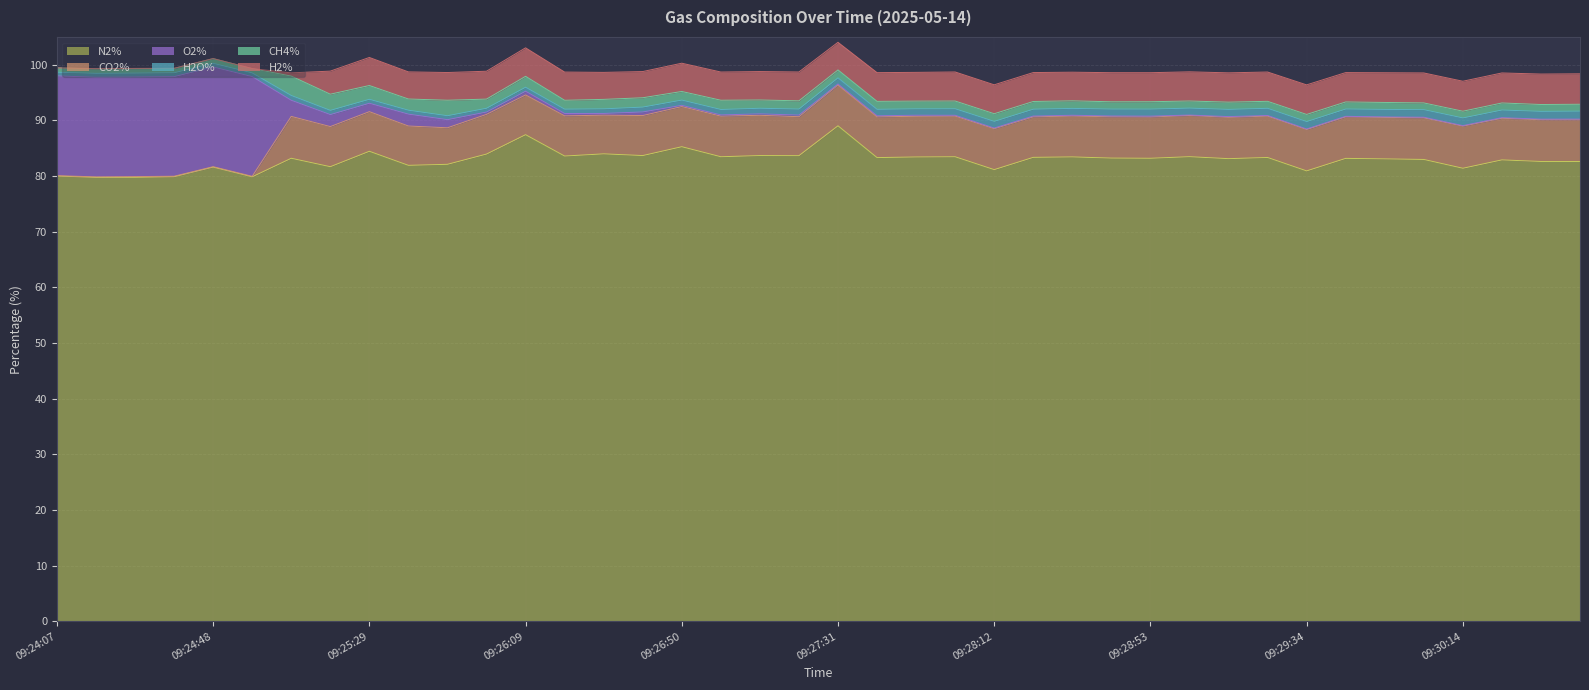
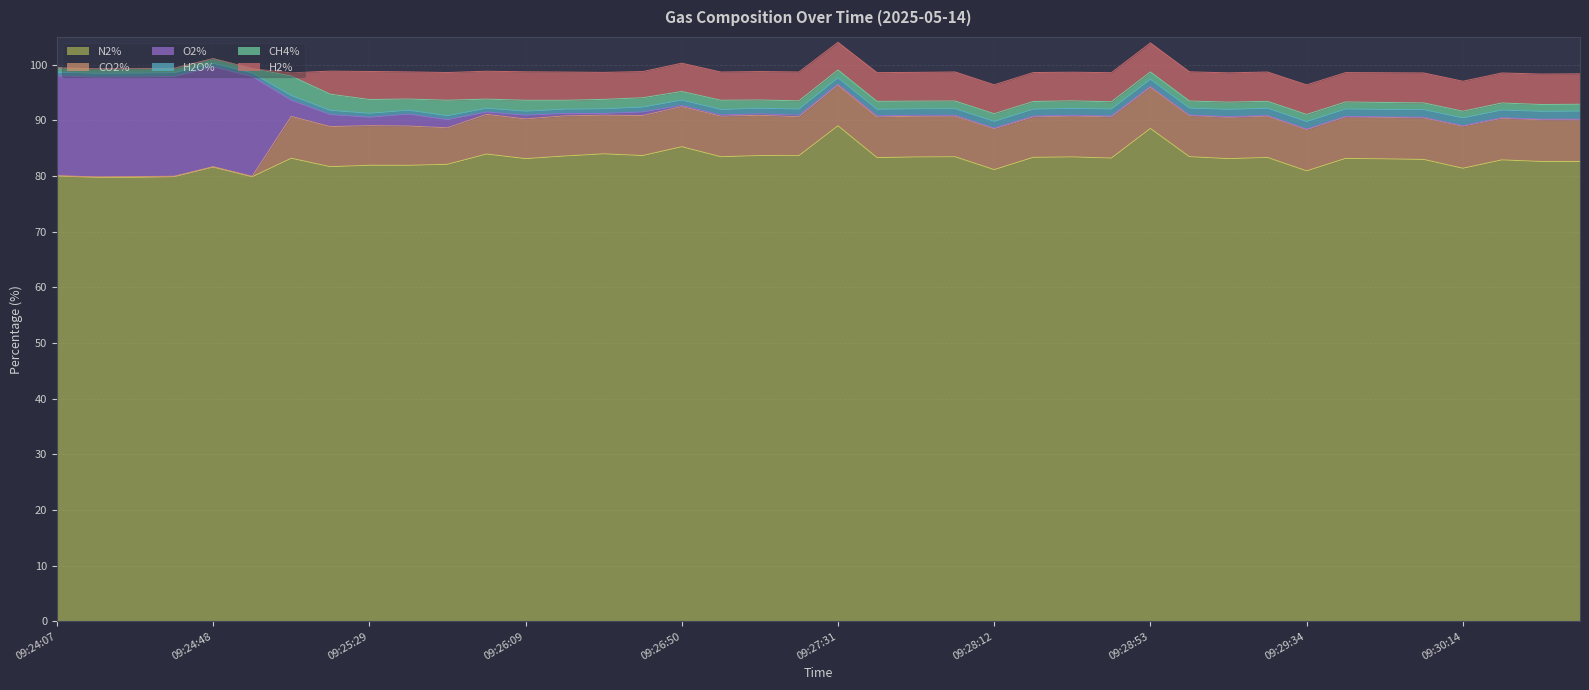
N2%, 09:25:29: 84 -> 82
N2%, 09:26:09: 87 -> 83
N2%, 09:28:53: 83 -> 89
